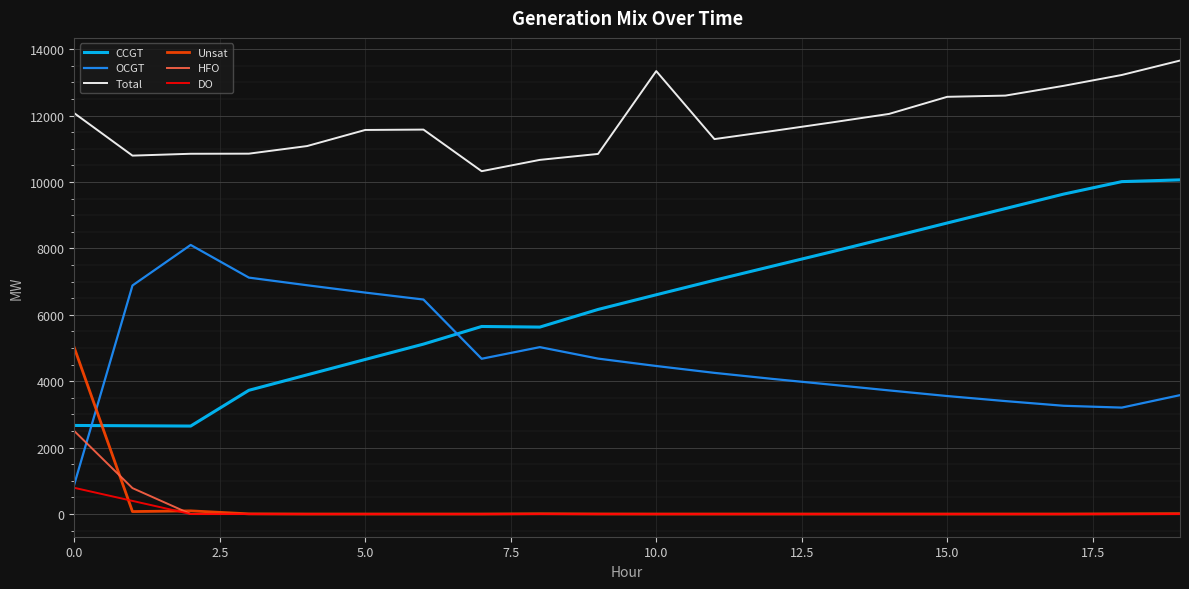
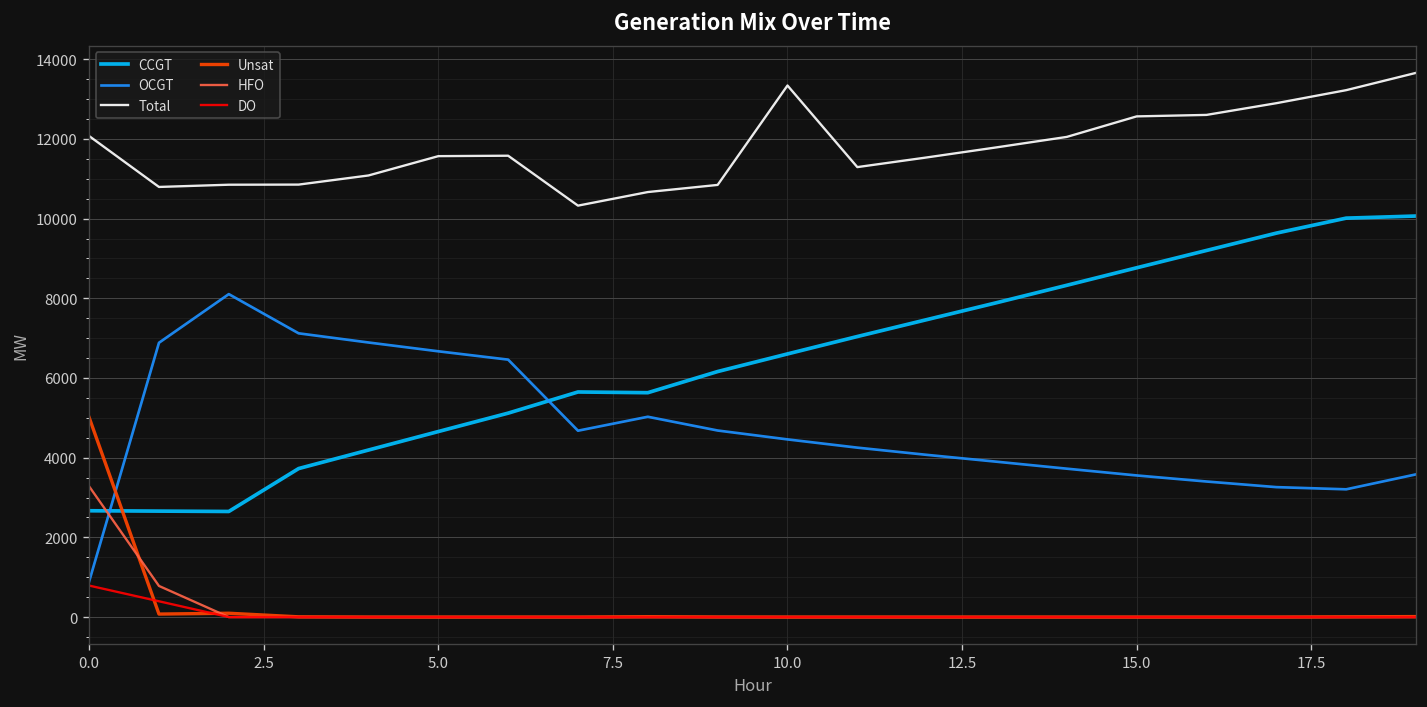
HFO, 0.0: 2500 -> 3300
